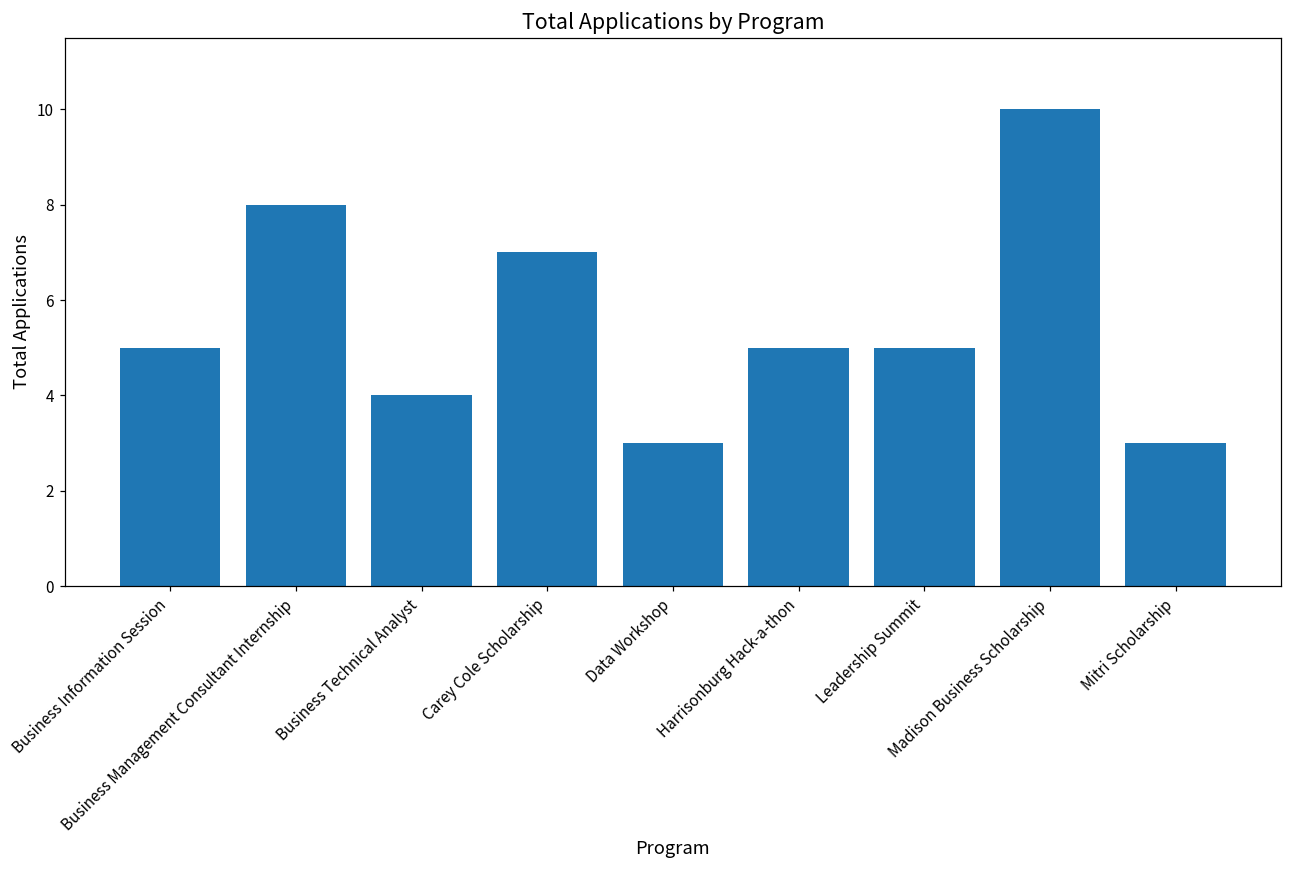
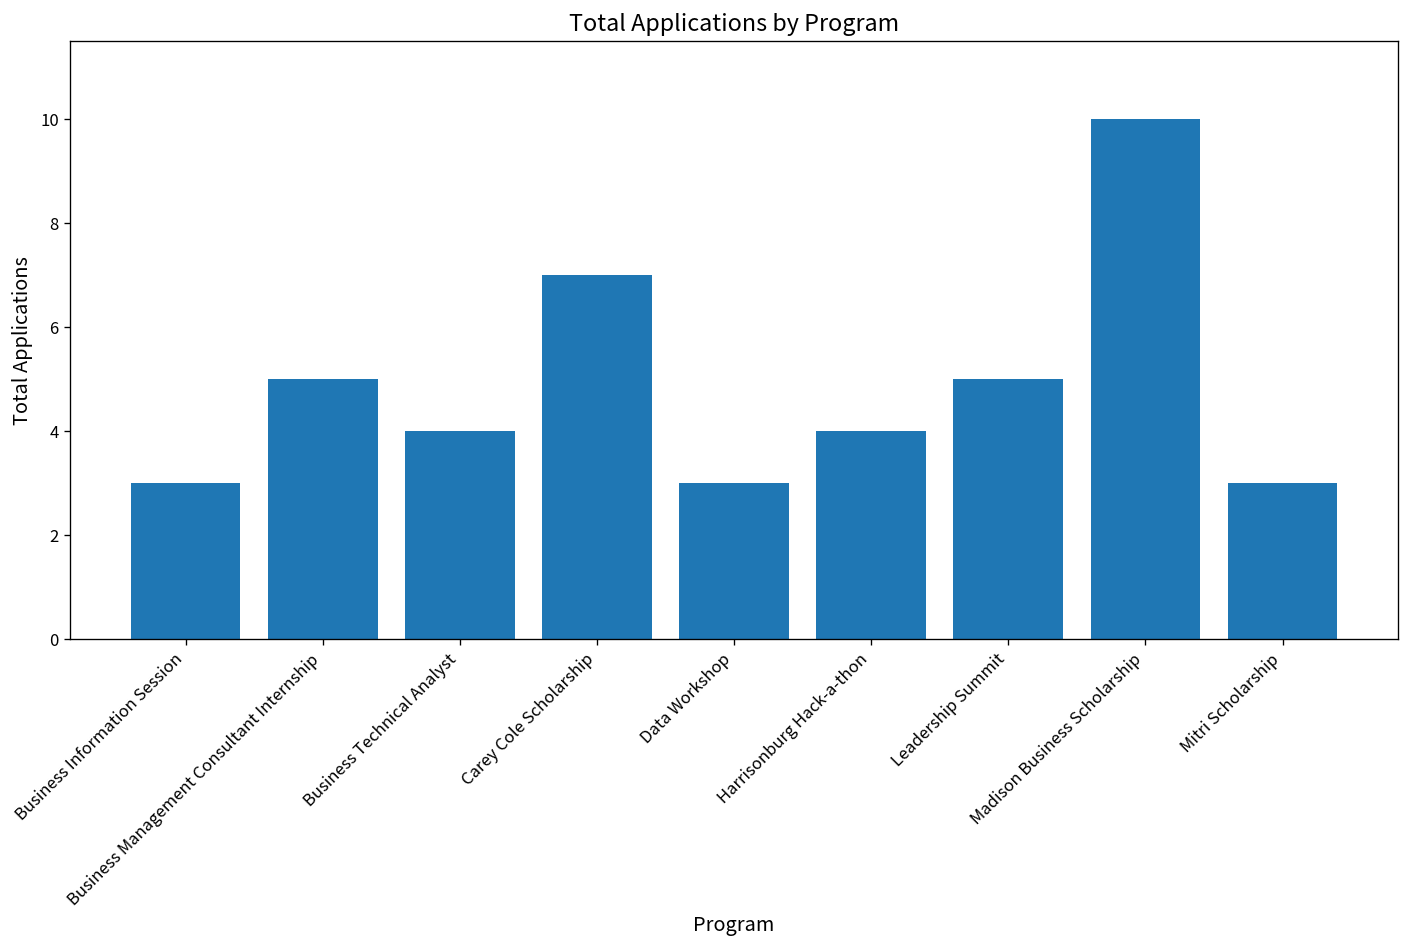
Business Information Session: 5 -> 3
Business Management Consultant Internship: 8 -> 5
Harrisonburg Hack-a-thon: 5 -> 4
